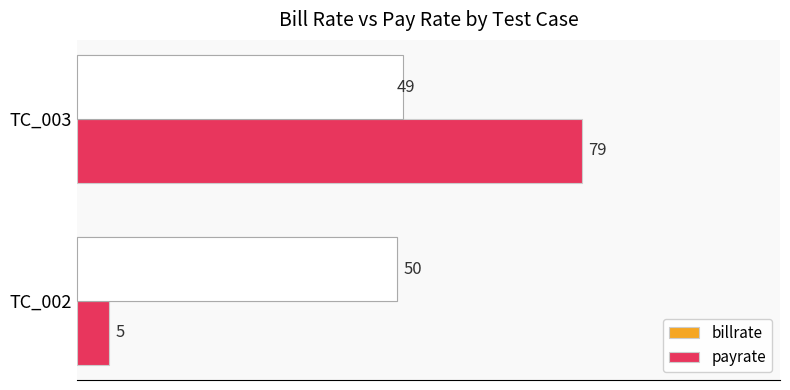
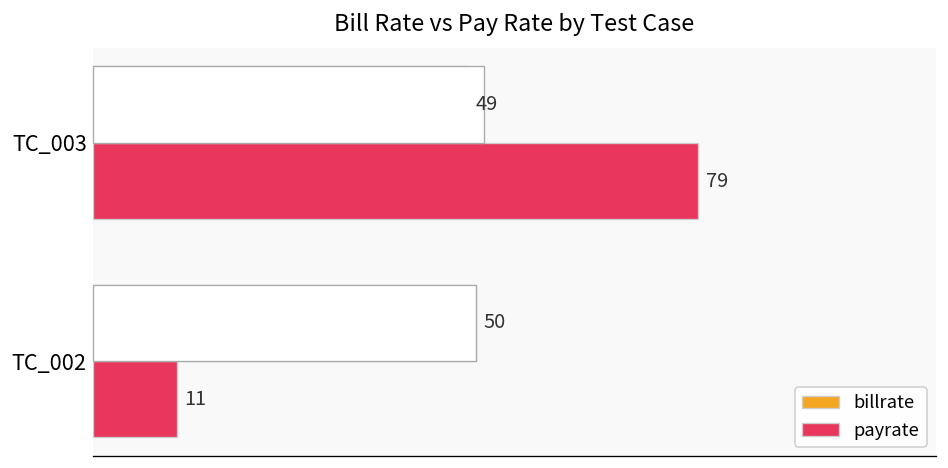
payrate, TC_002: 5 -> 11
